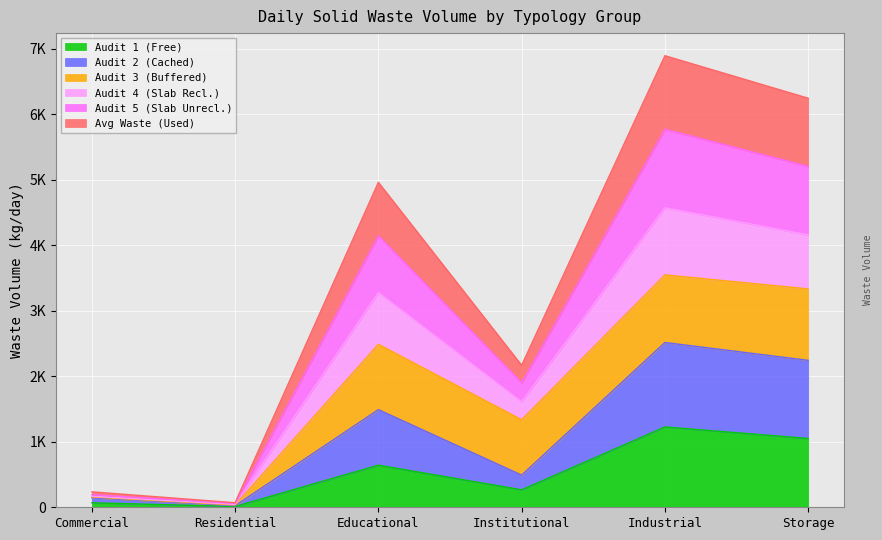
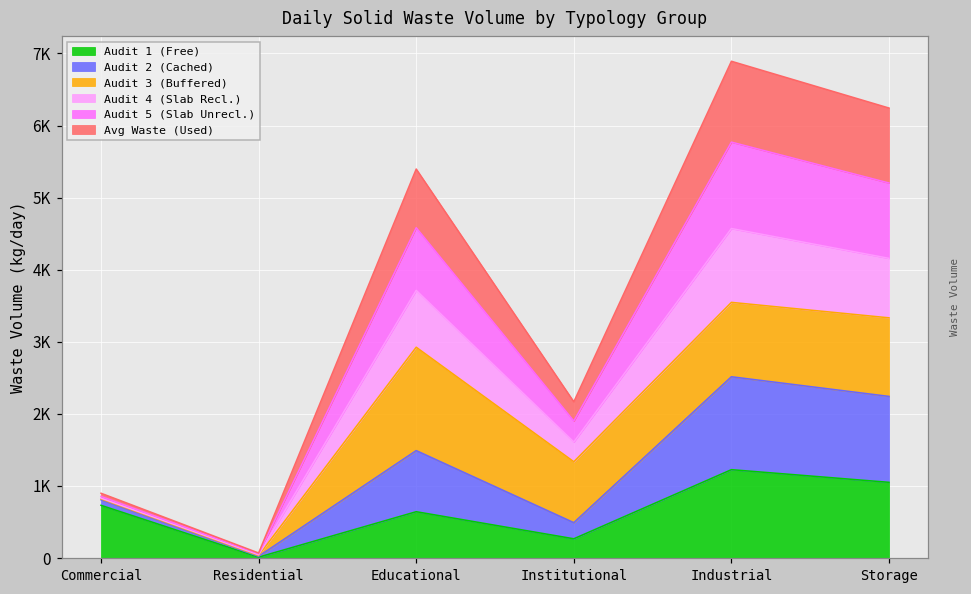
Audit 1 (Free), Commercial: 100 -> 700
Audit 3 (Buffered), Educational: 1000 -> 1400
